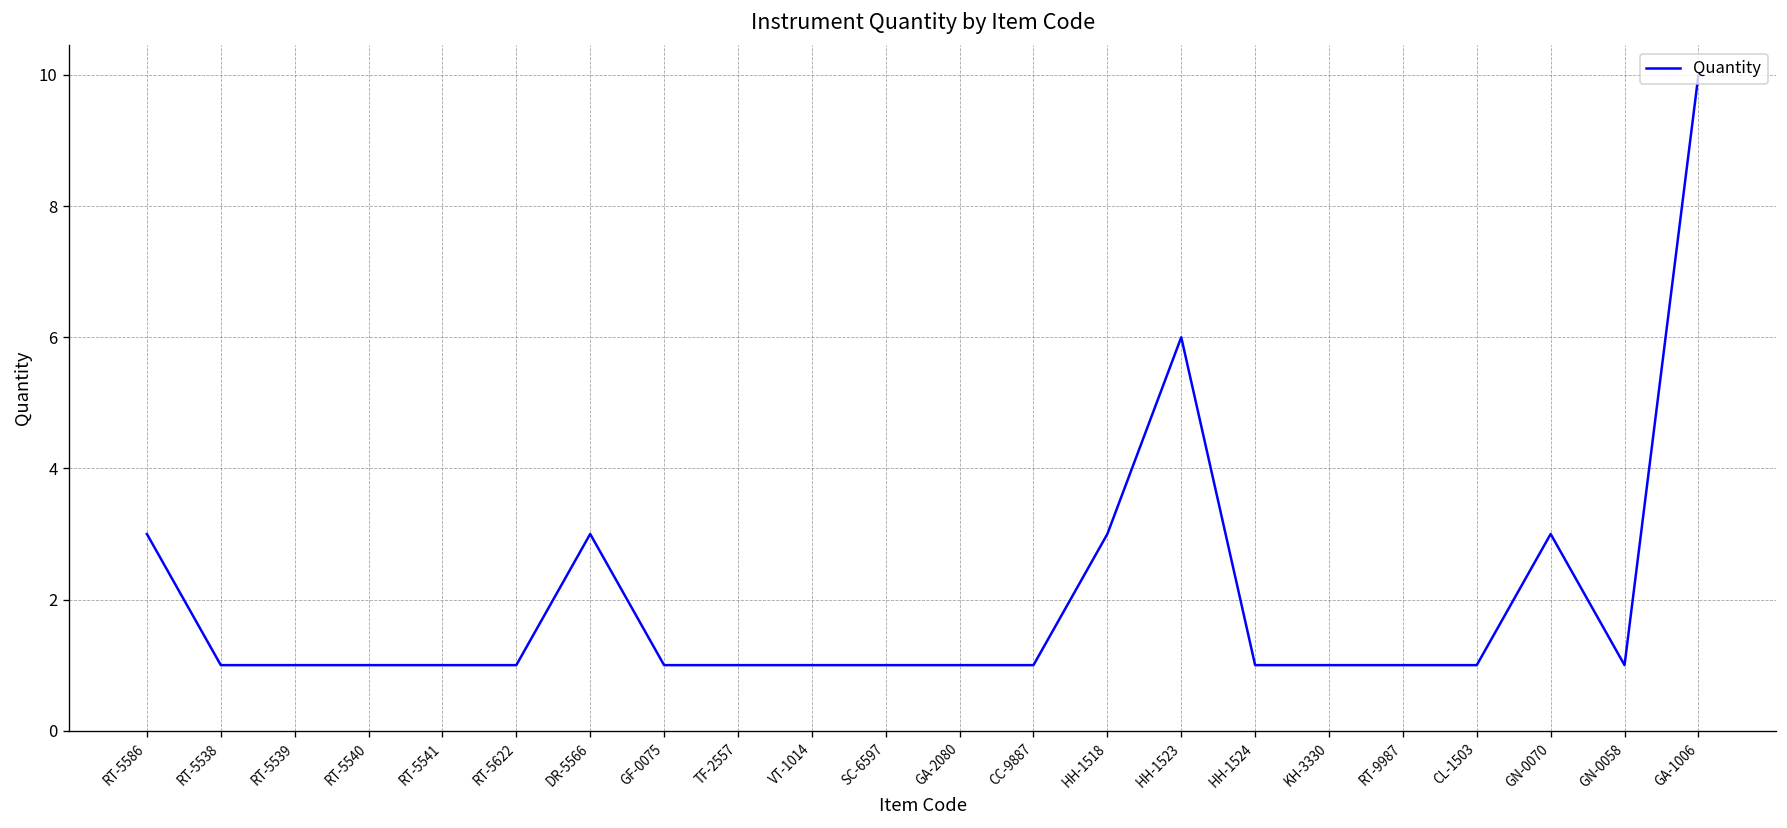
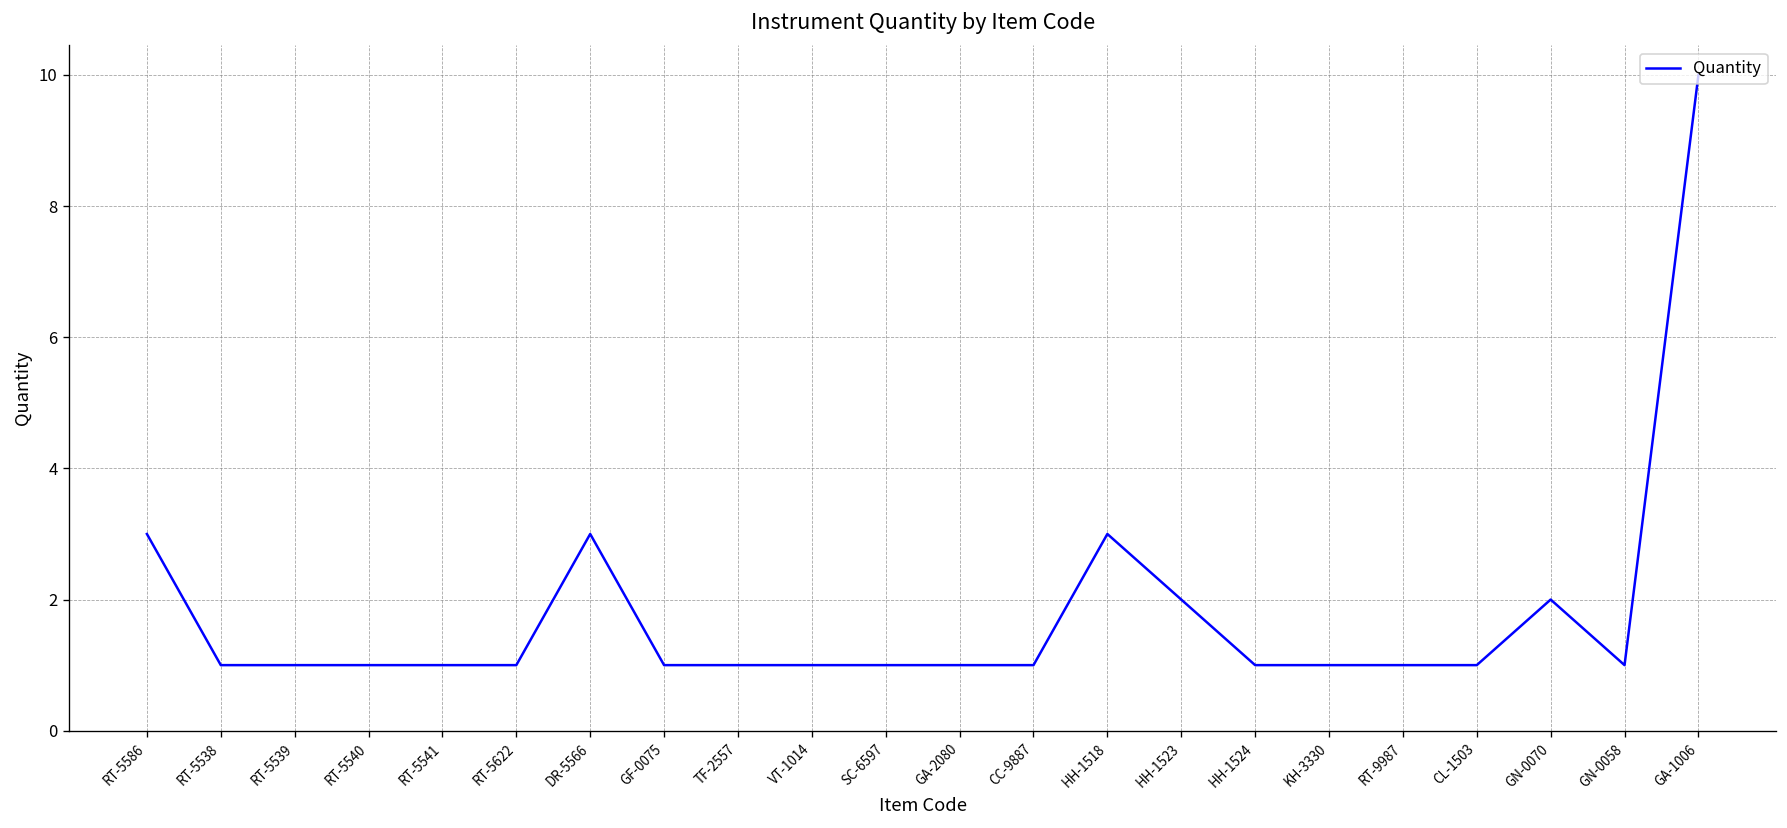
HH-1523: 6 -> 2
GN-0070: 3 -> 2
